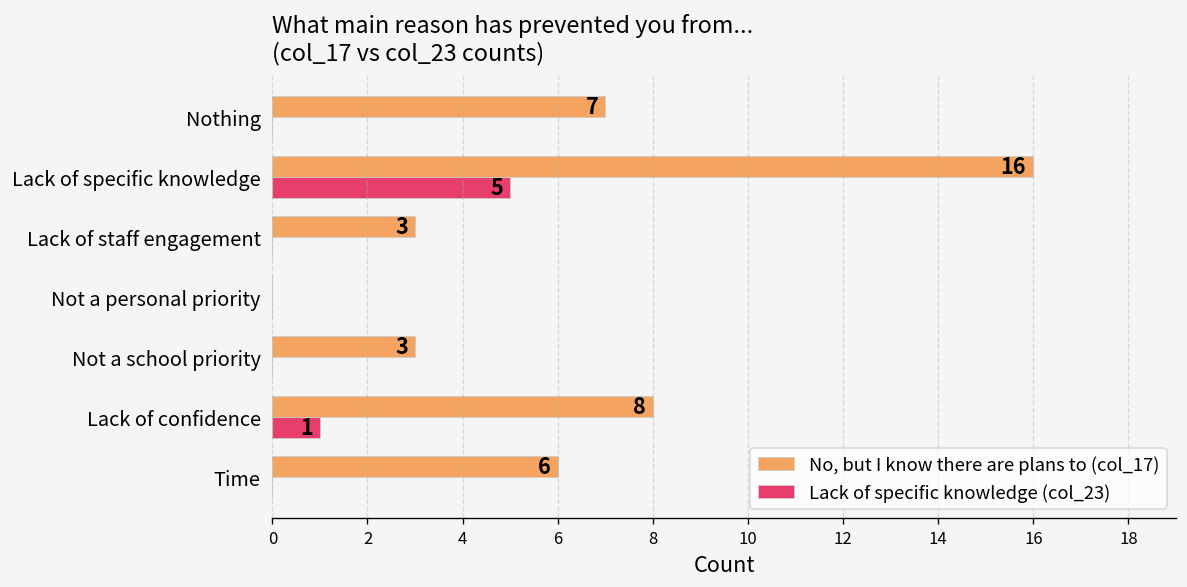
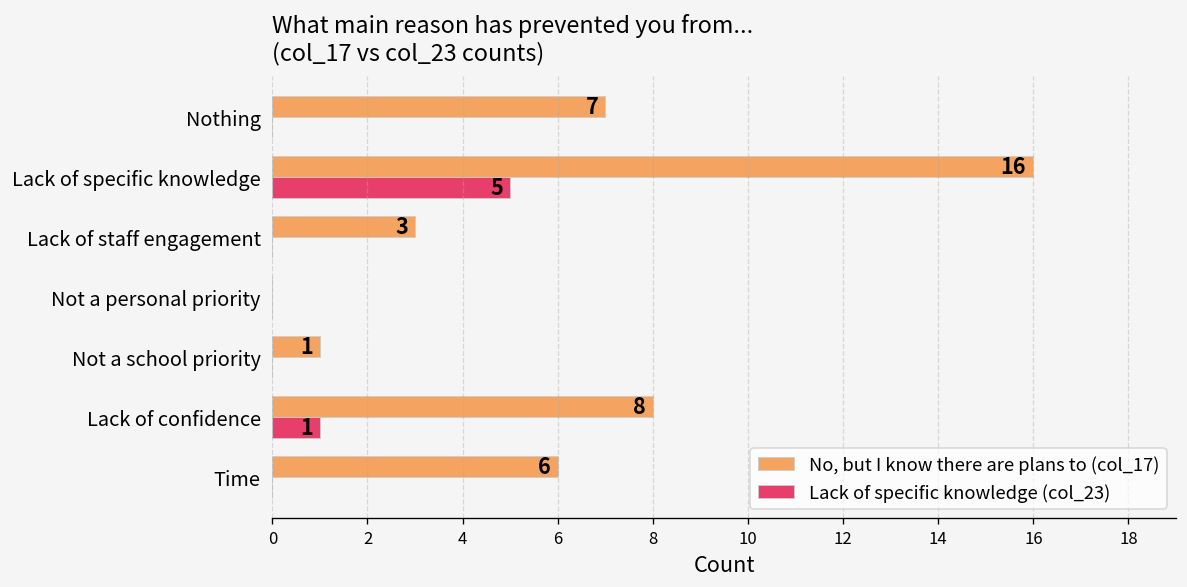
No, but I know there are plans to (col_17), Not a school priority: 3 -> 1
